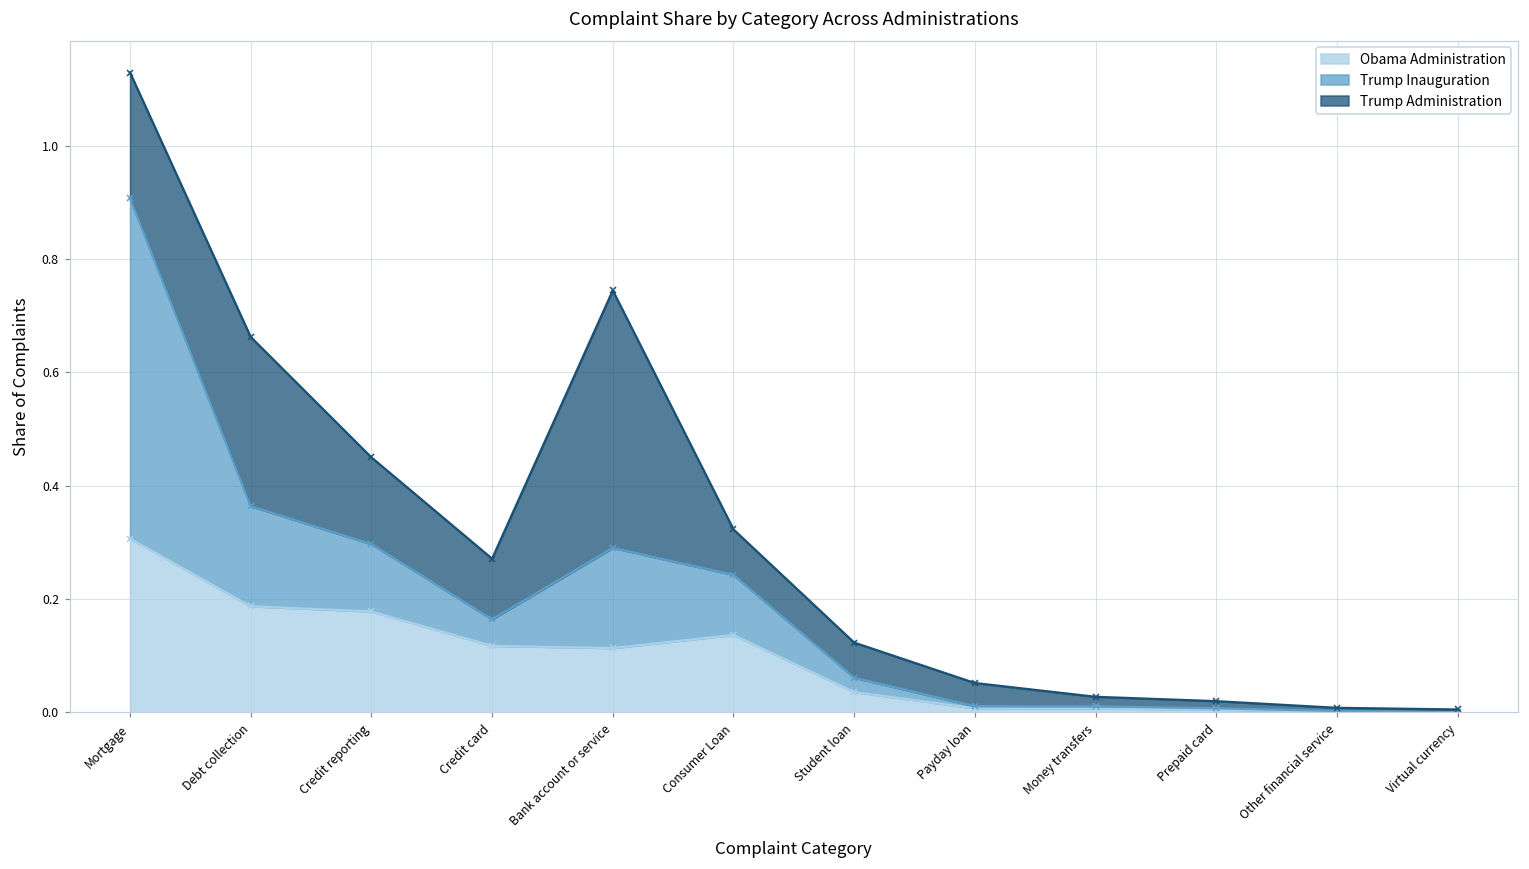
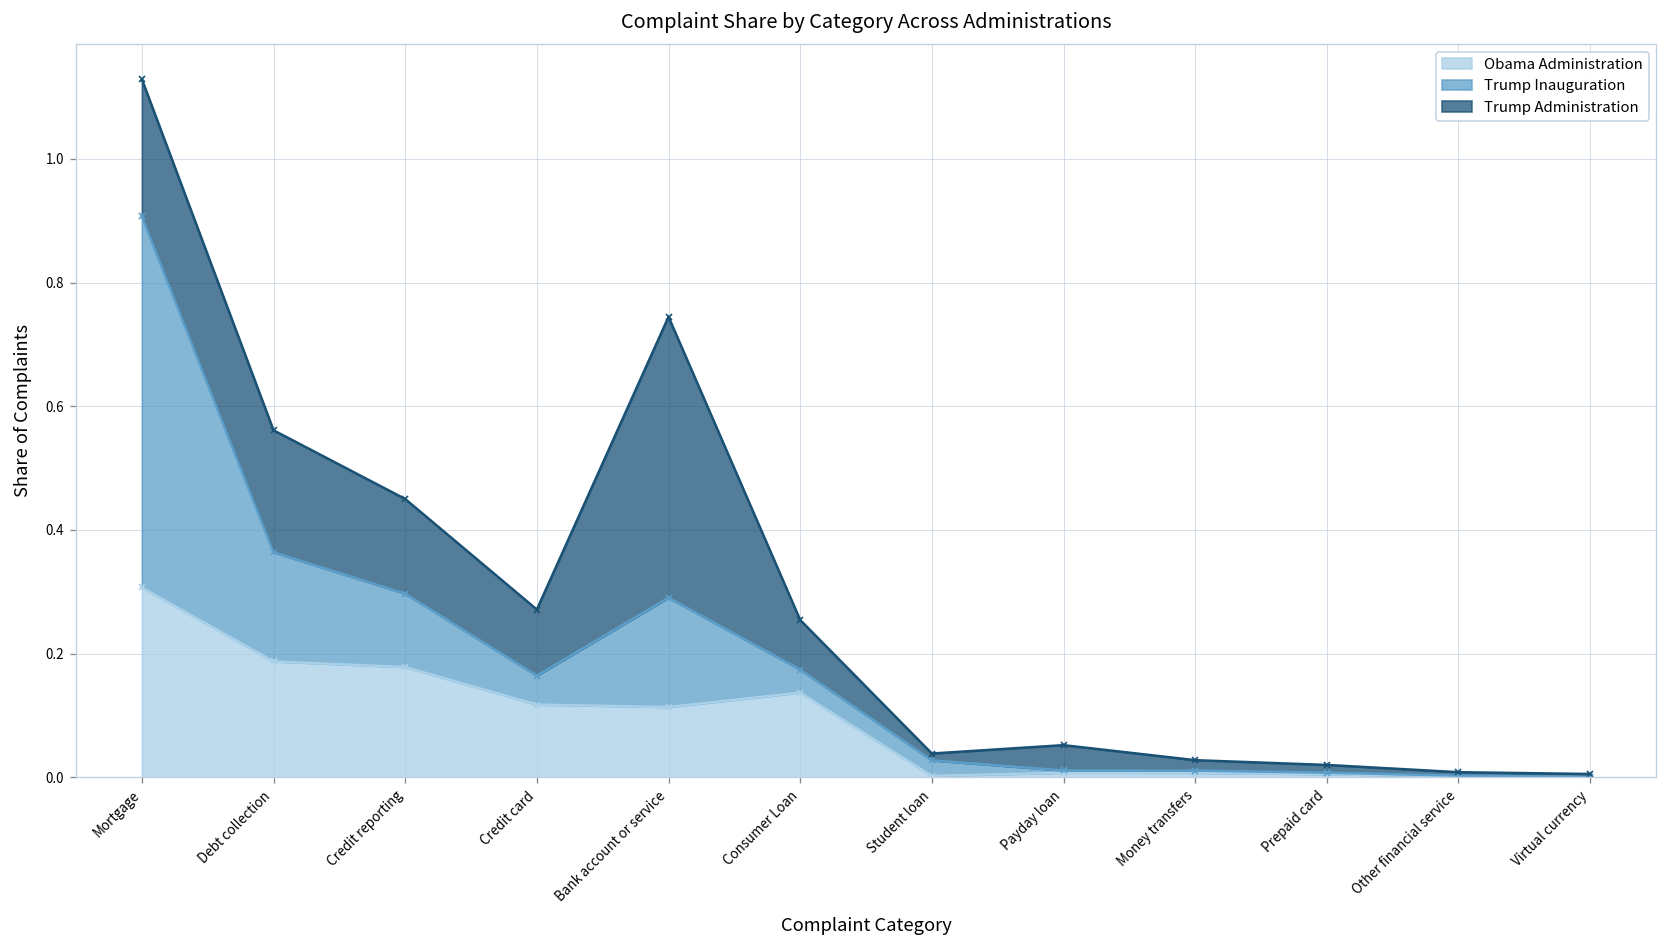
Trump Administration, Debt collection: 0.30 -> 0.20
Trump Inauguration, Consumer Loan: 0.11 -> 0.04
Obama Administration, Student loan: 0.04 -> 0.00
Trump Administration, Student loan: 0.06 -> 0.01
